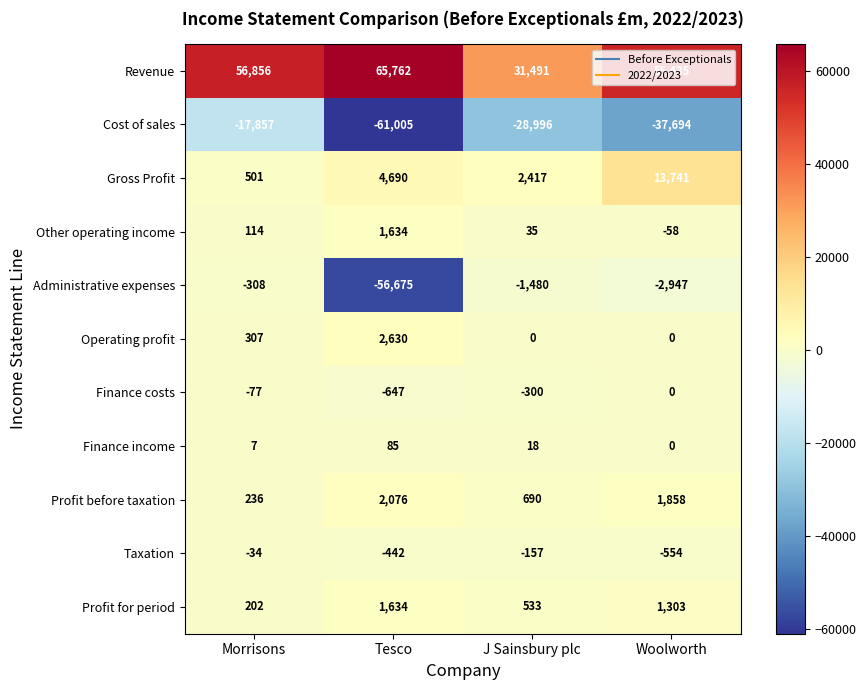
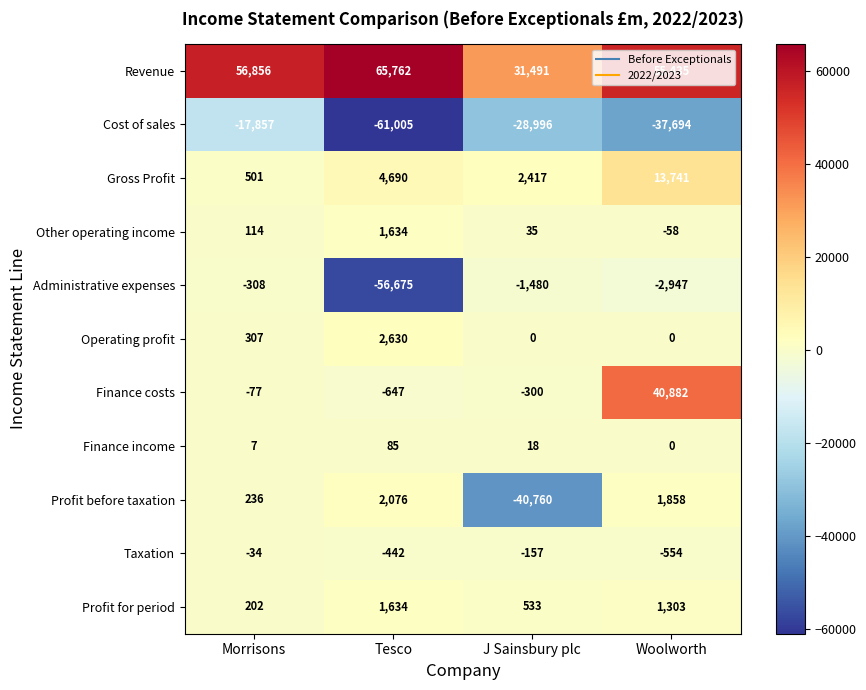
Finance costs, Woolworth: 0 -> 40,882
Profit before taxation, J Sainsbury plc: 690 -> -40,760
